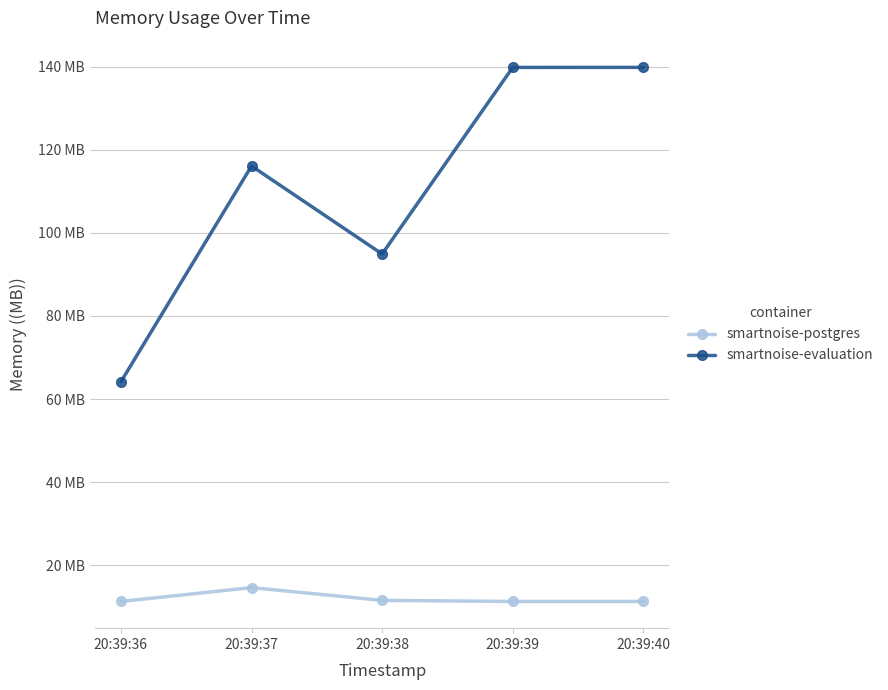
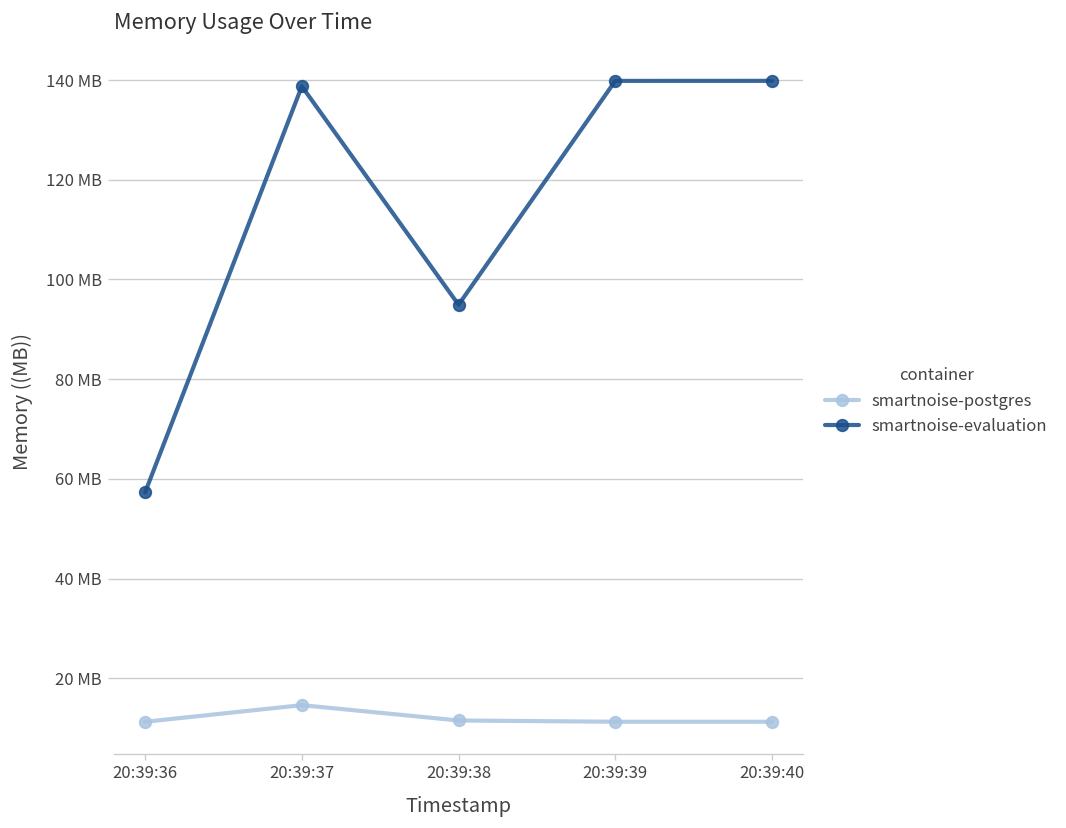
smartnoise-evaluation, 20:39:36: 64 MB -> 57 MB
smartnoise-evaluation, 20:39:37: 116 MB -> 139 MB
